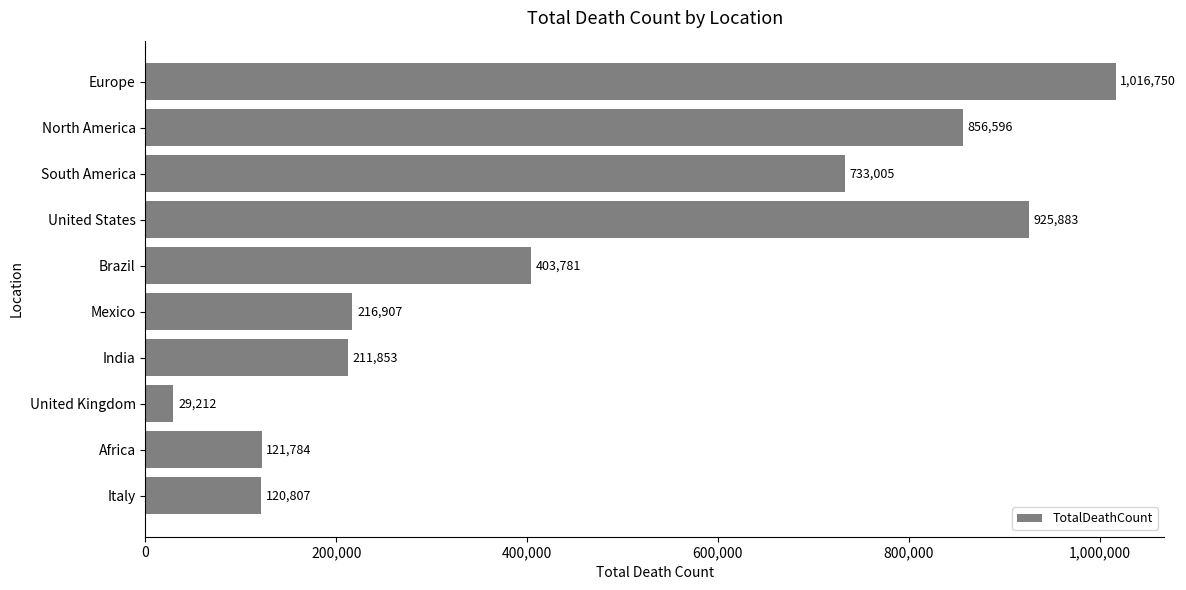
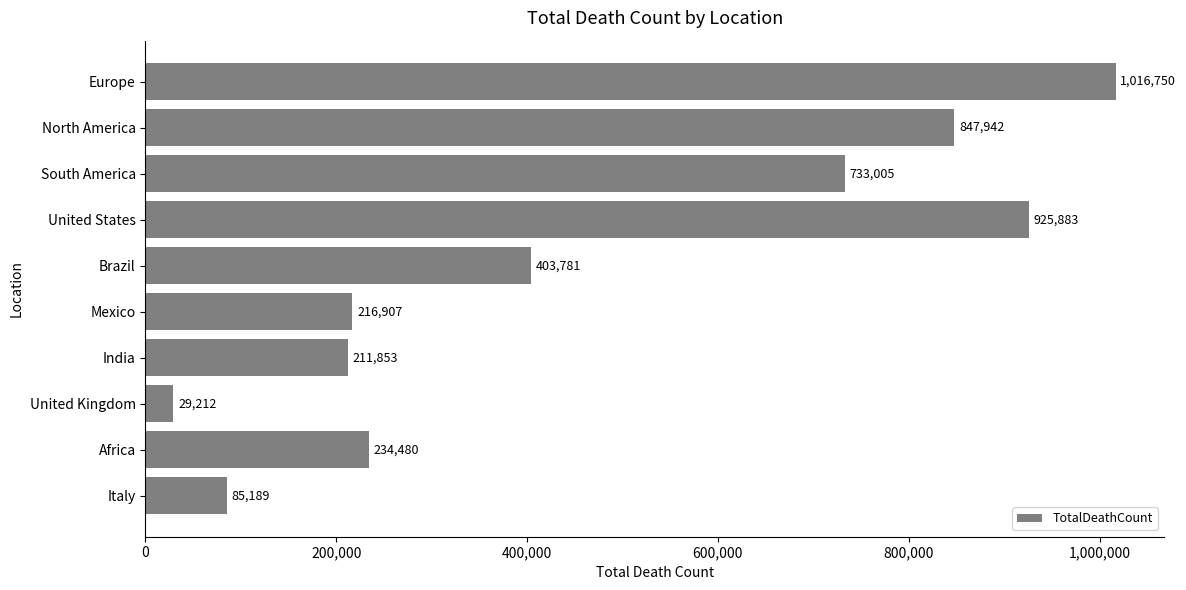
North America: 856,596 -> 847,942
Africa: 121,784 -> 234,480
Italy: 120,807 -> 85,189
